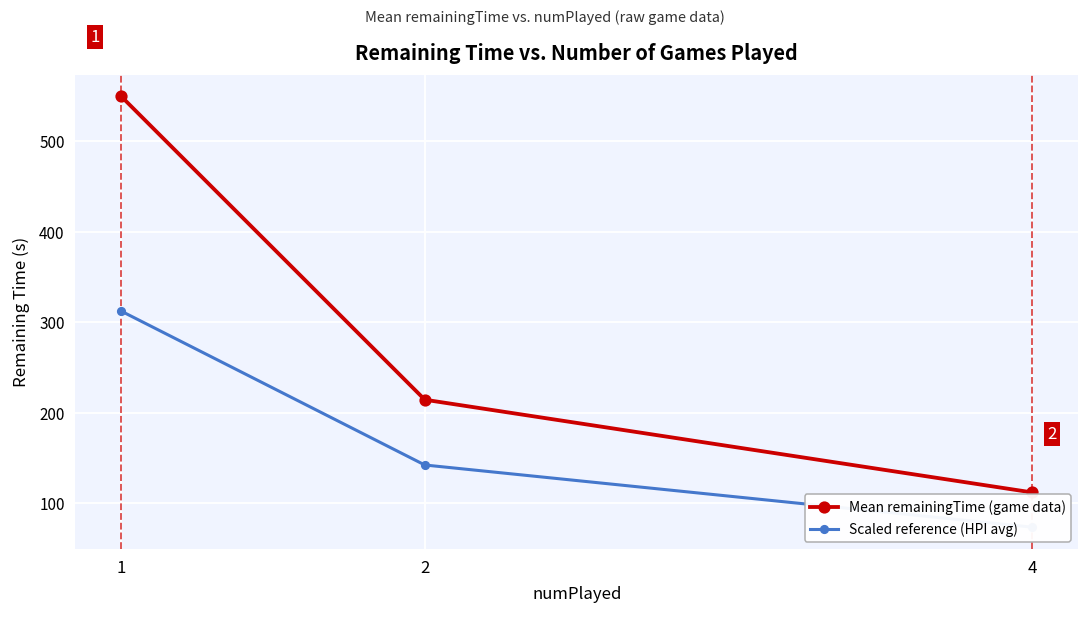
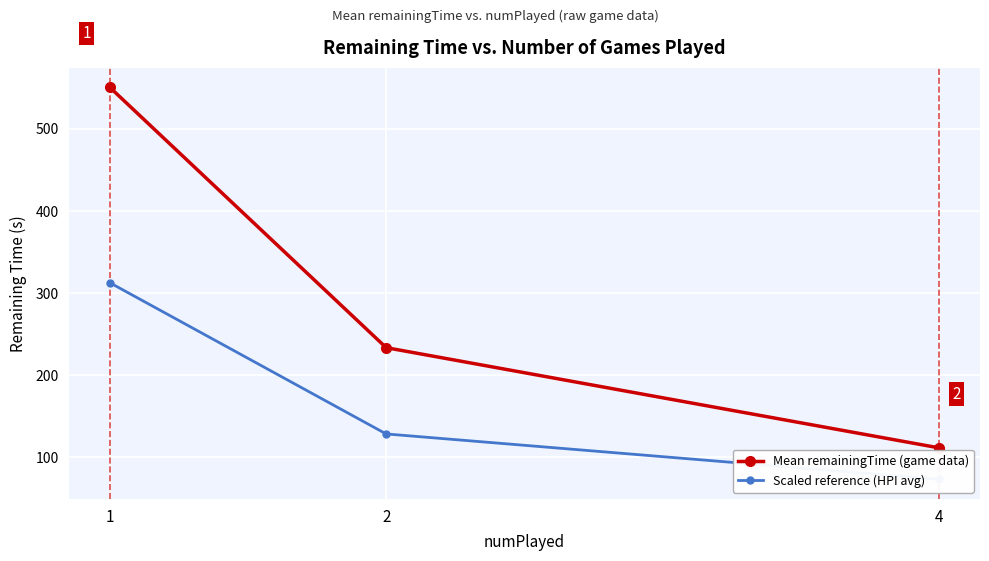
Mean remainingTime (game data), 2: 210 -> 230
Scaled reference (HPI avg), 2: 140 -> 130
